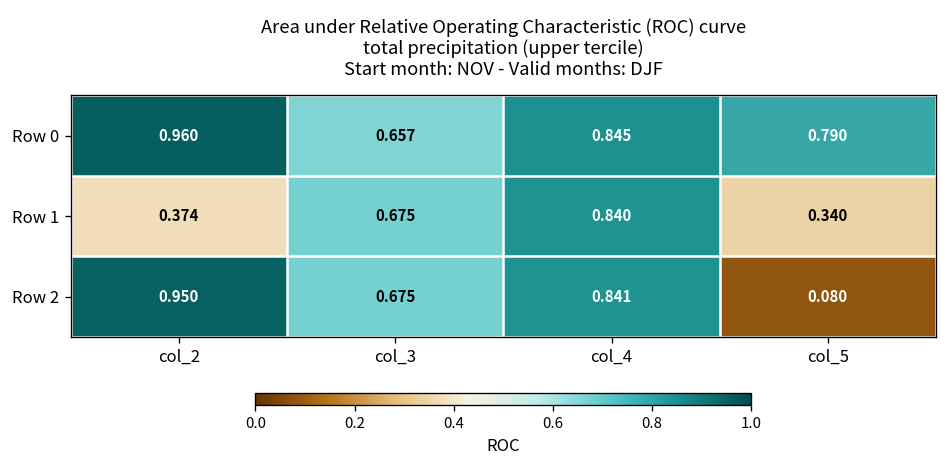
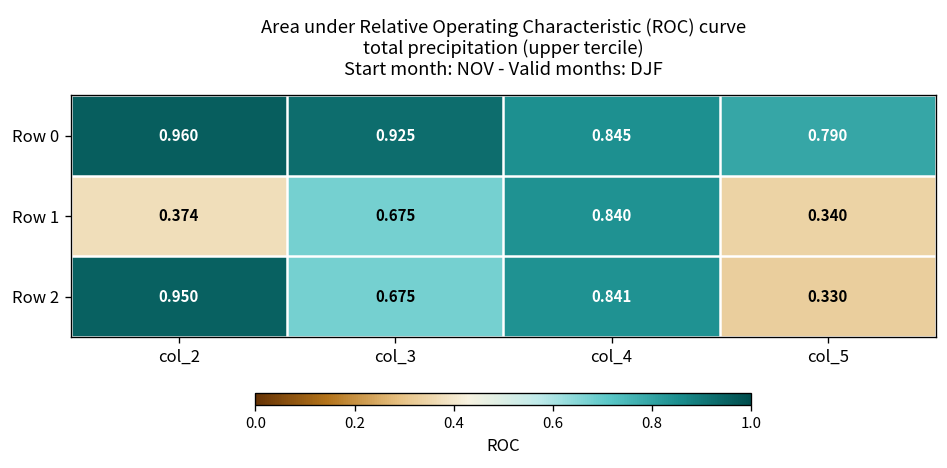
Row 0, col_3: 0.657 -> 0.925
Row 2, col_5: 0.080 -> 0.330
